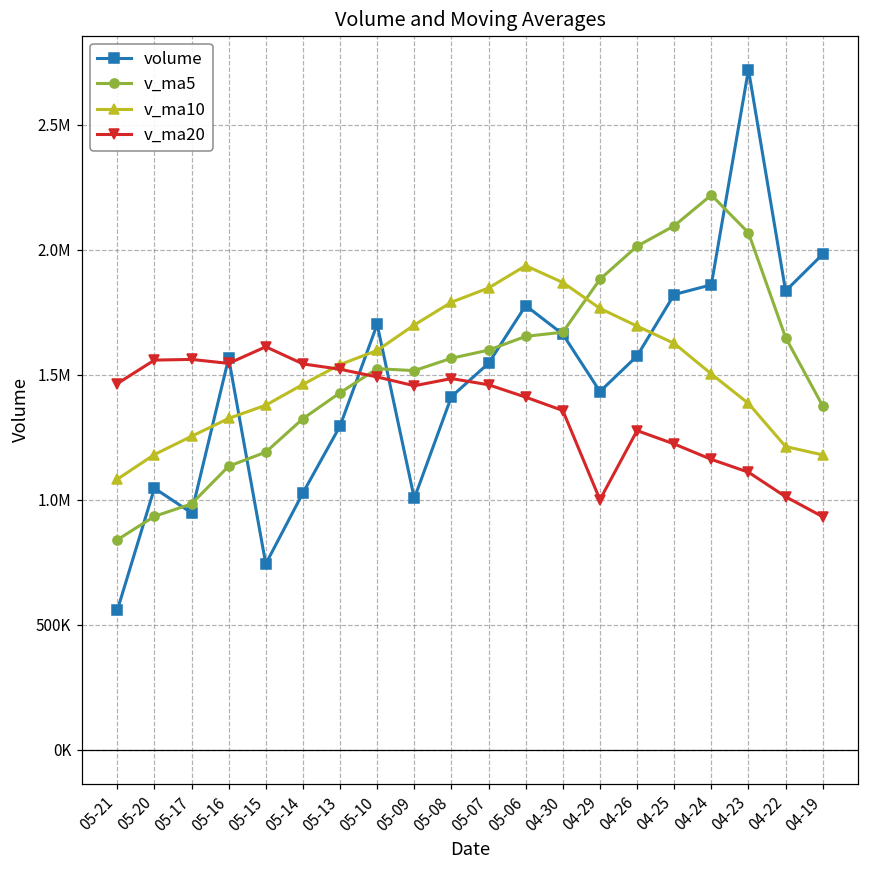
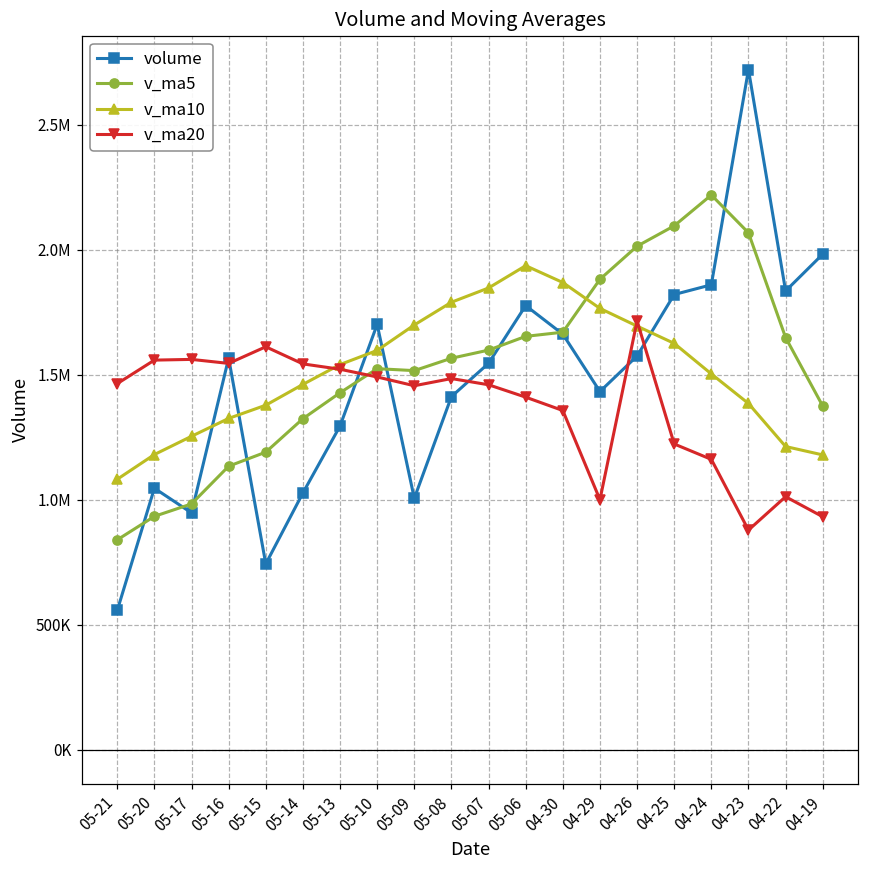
v_ma20, 04-26: 1280000 -> 1710000
v_ma20, 04-23: 1110000 -> 880000
